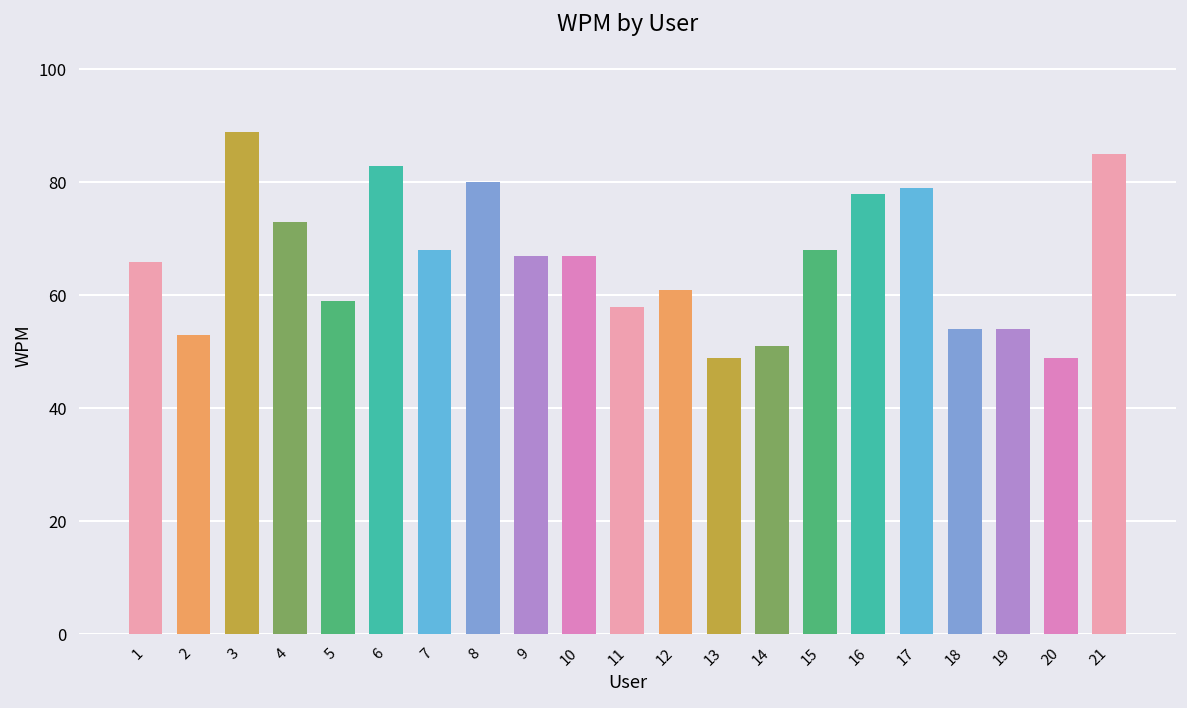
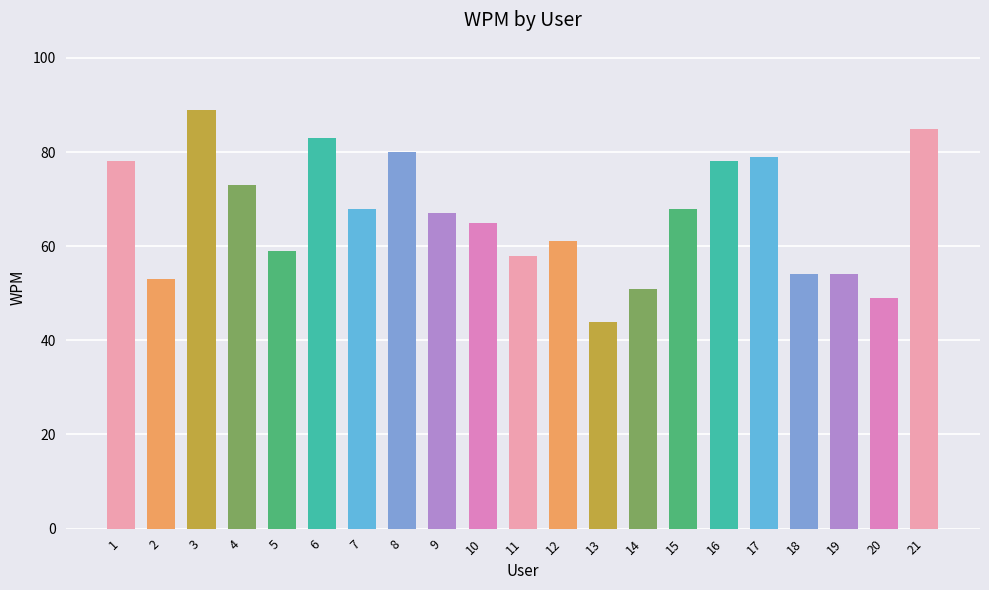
1: 66 -> 78
10: 67 -> 65
13: 49 -> 44
